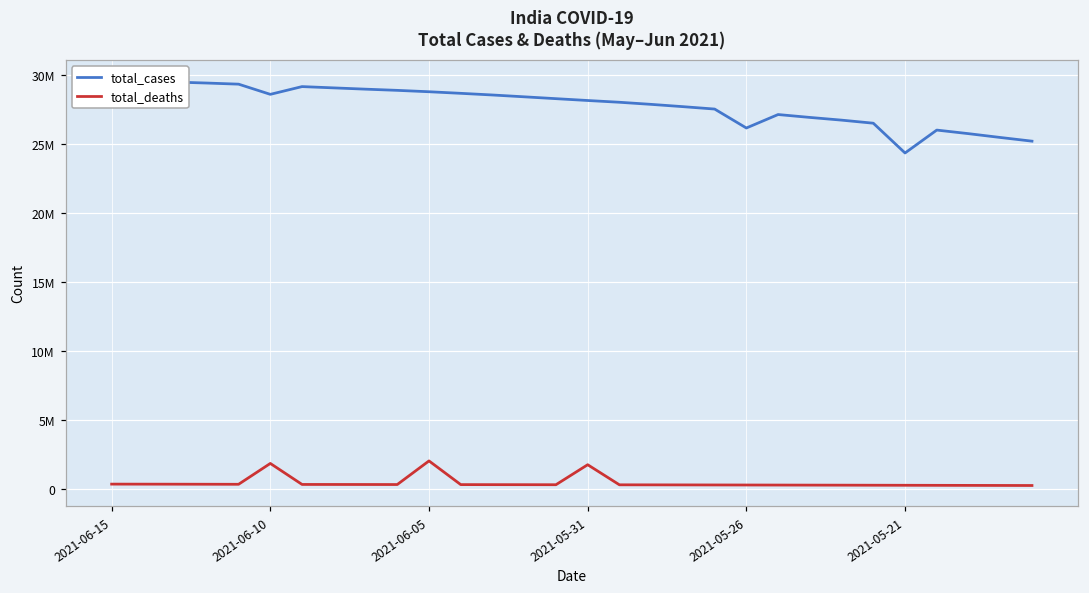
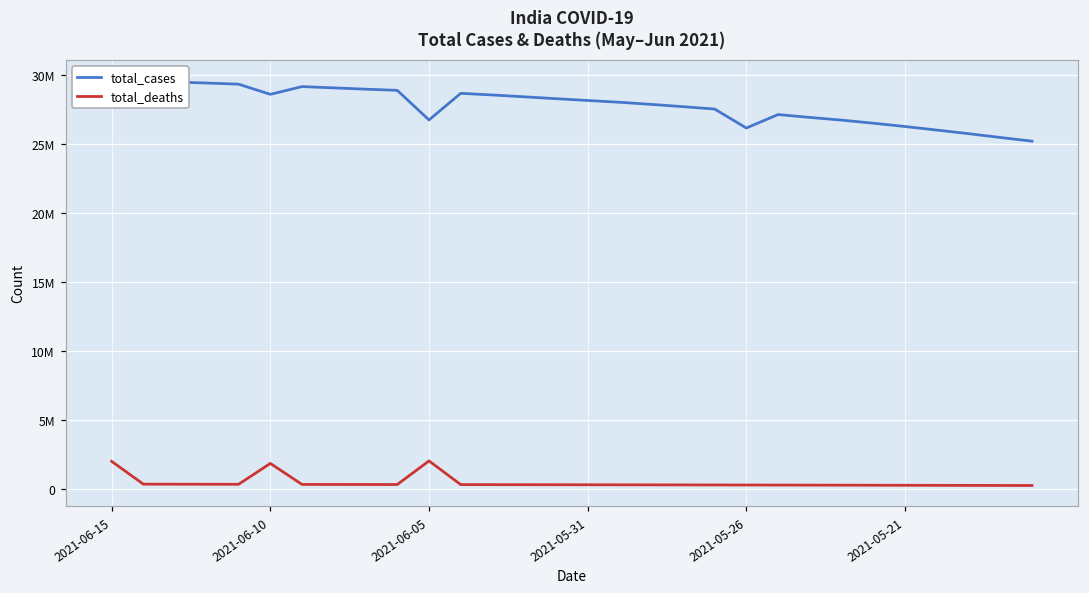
total_deaths, 2021-06-15: 400000 -> 2000000
total_cases, 2021-06-05: 28800000 -> 26800000
total_deaths, 2021-05-31: 1800000 -> 300000
total_cases, 2021-05-21: 24400000 -> 26300000
